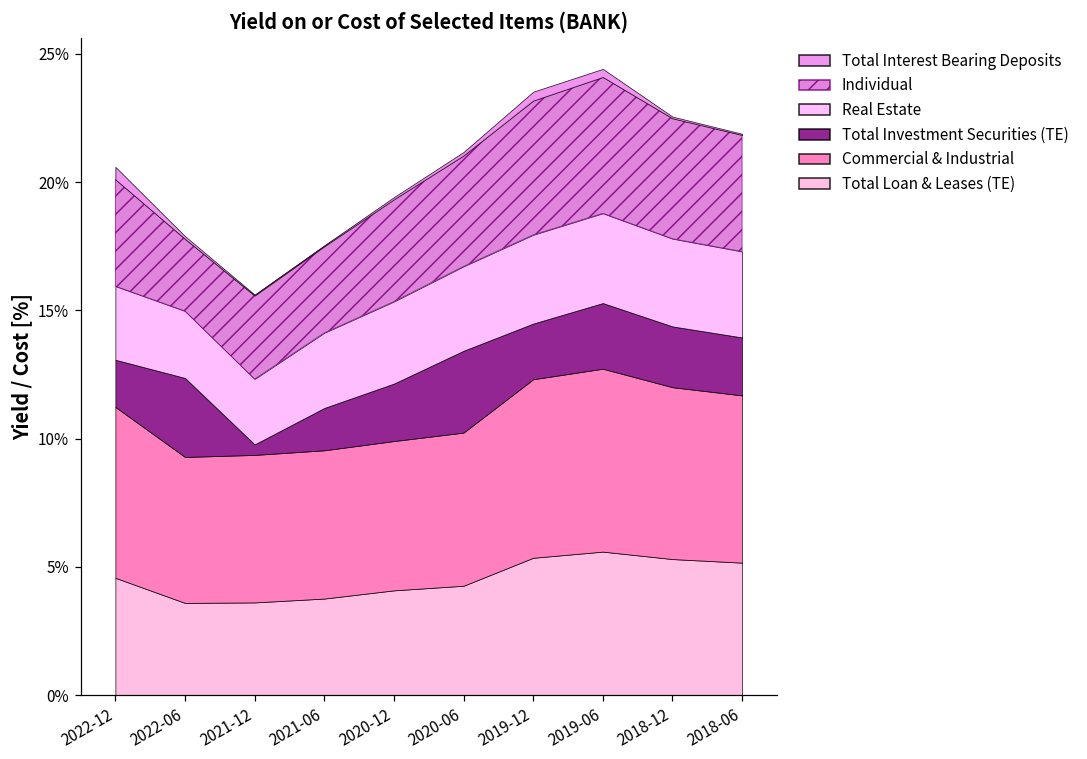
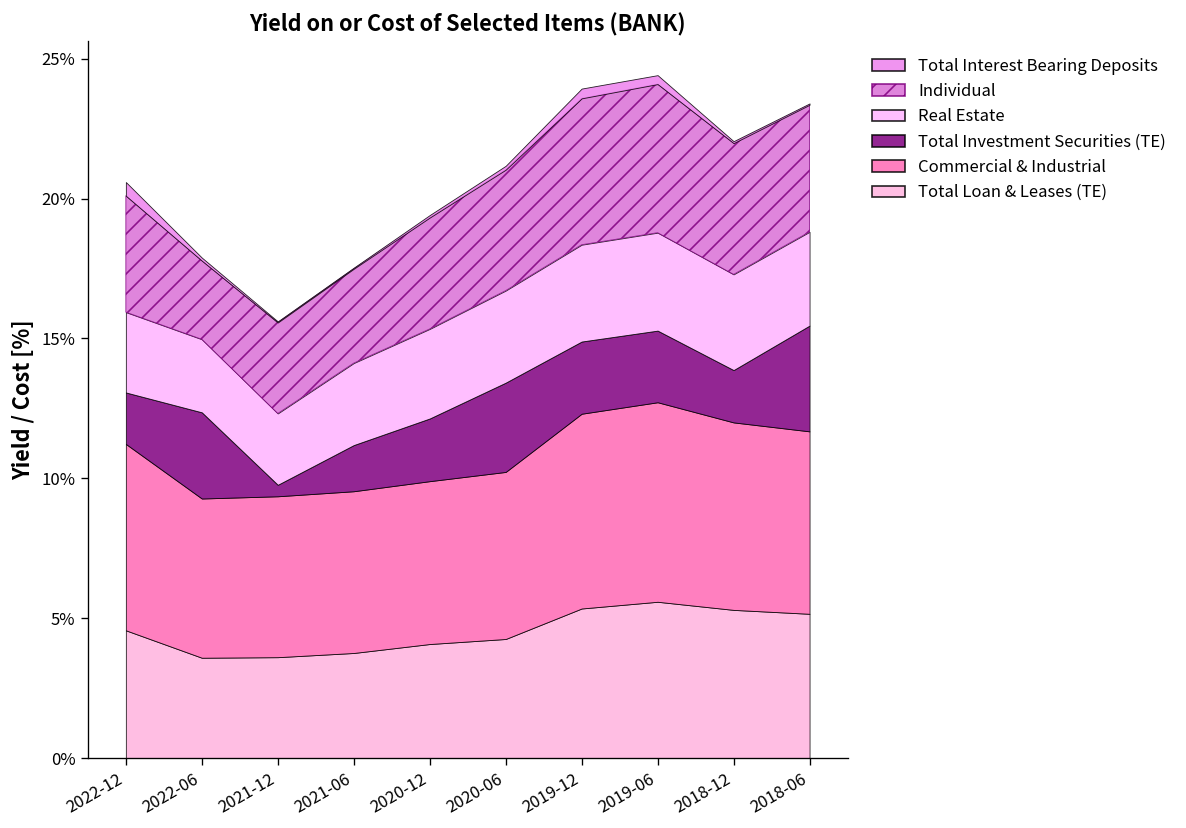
Total Investment Securities (TE), 2019-12: 2.2% -> 2.6%
Total Investment Securities (TE), 2018-12: 2.4% -> 1.9%
Total Investment Securities (TE), 2018-06: 2.3% -> 3.8%
